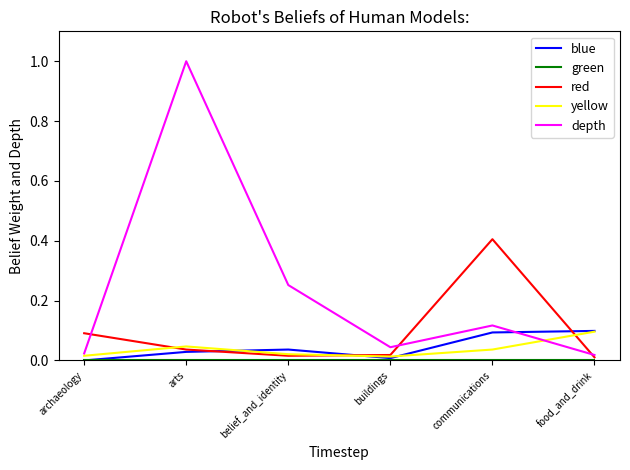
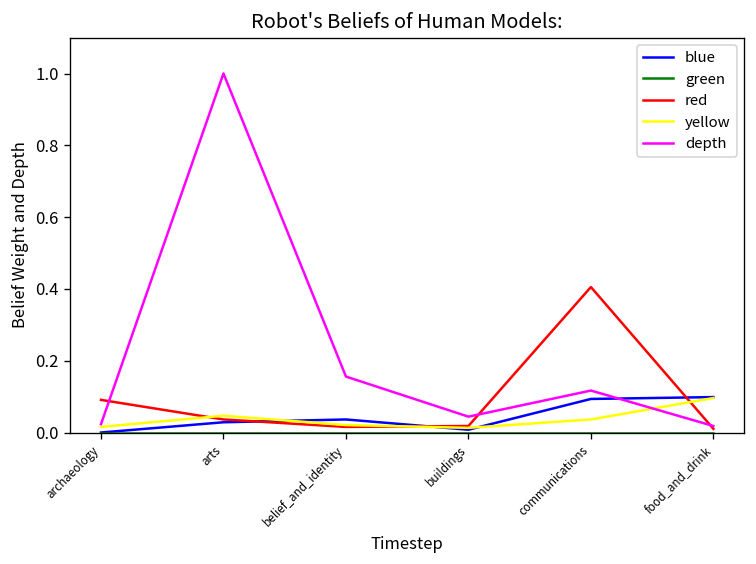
depth, belief_and_identity: 0.25 -> 0.16
